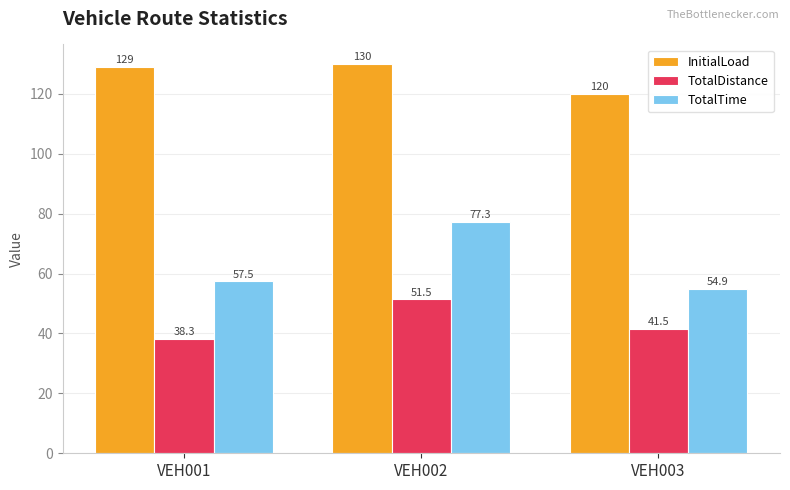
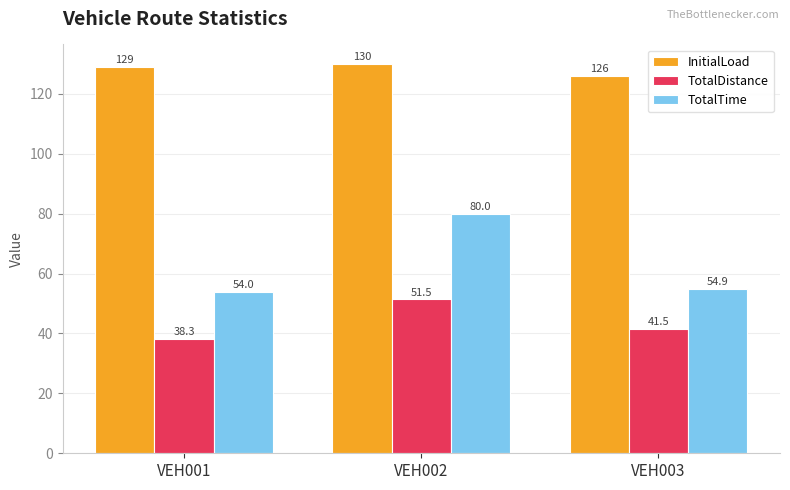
TotalTime, VEH001: 57.5 -> 54.0
TotalTime, VEH002: 77.3 -> 80.0
InitialLoad, VEH003: 120 -> 126
